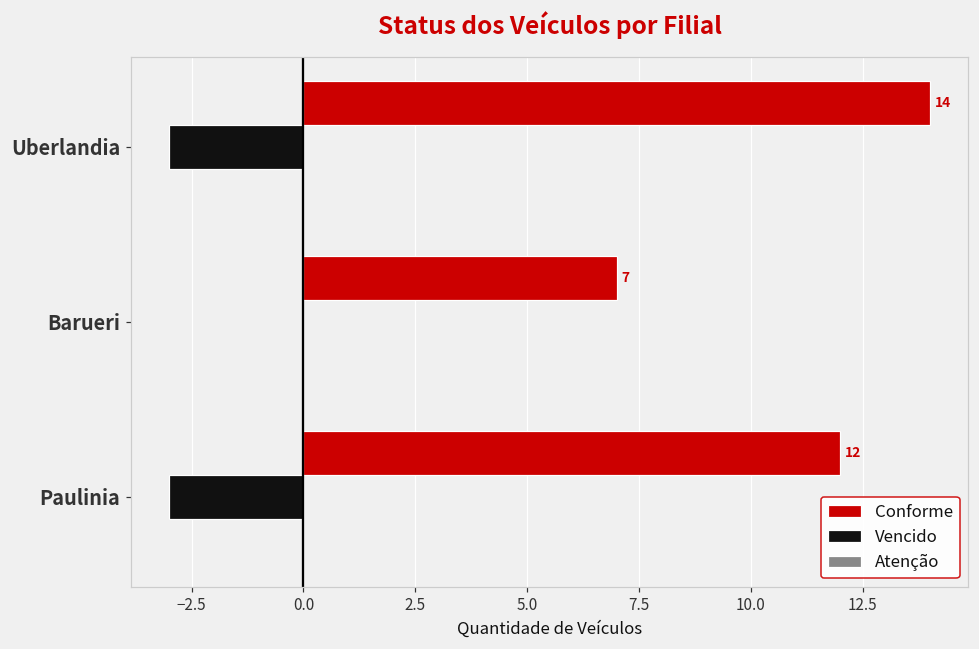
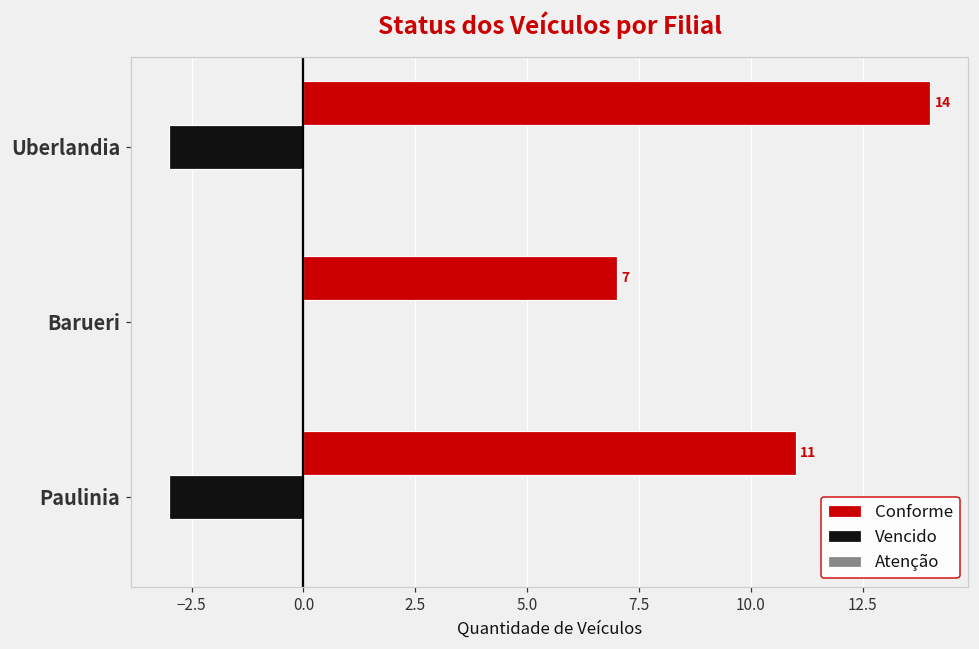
Conforme, Paulinia: 12 -> 11
